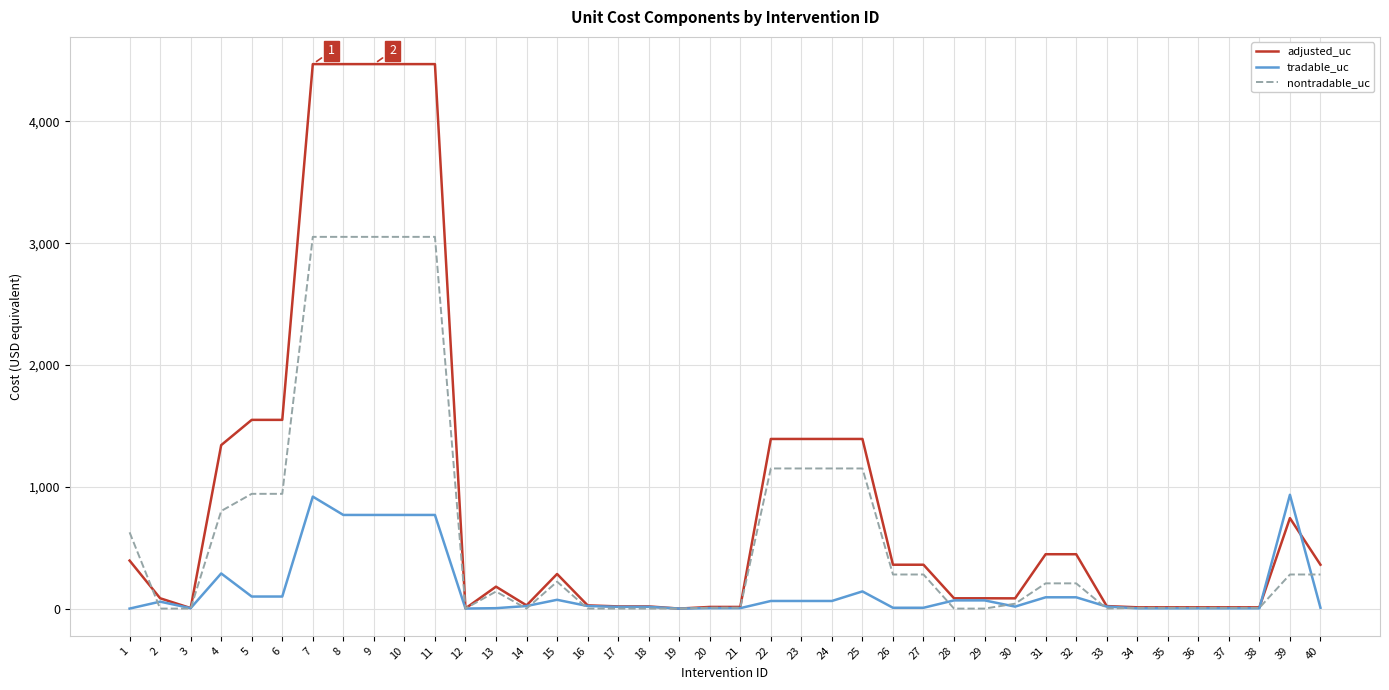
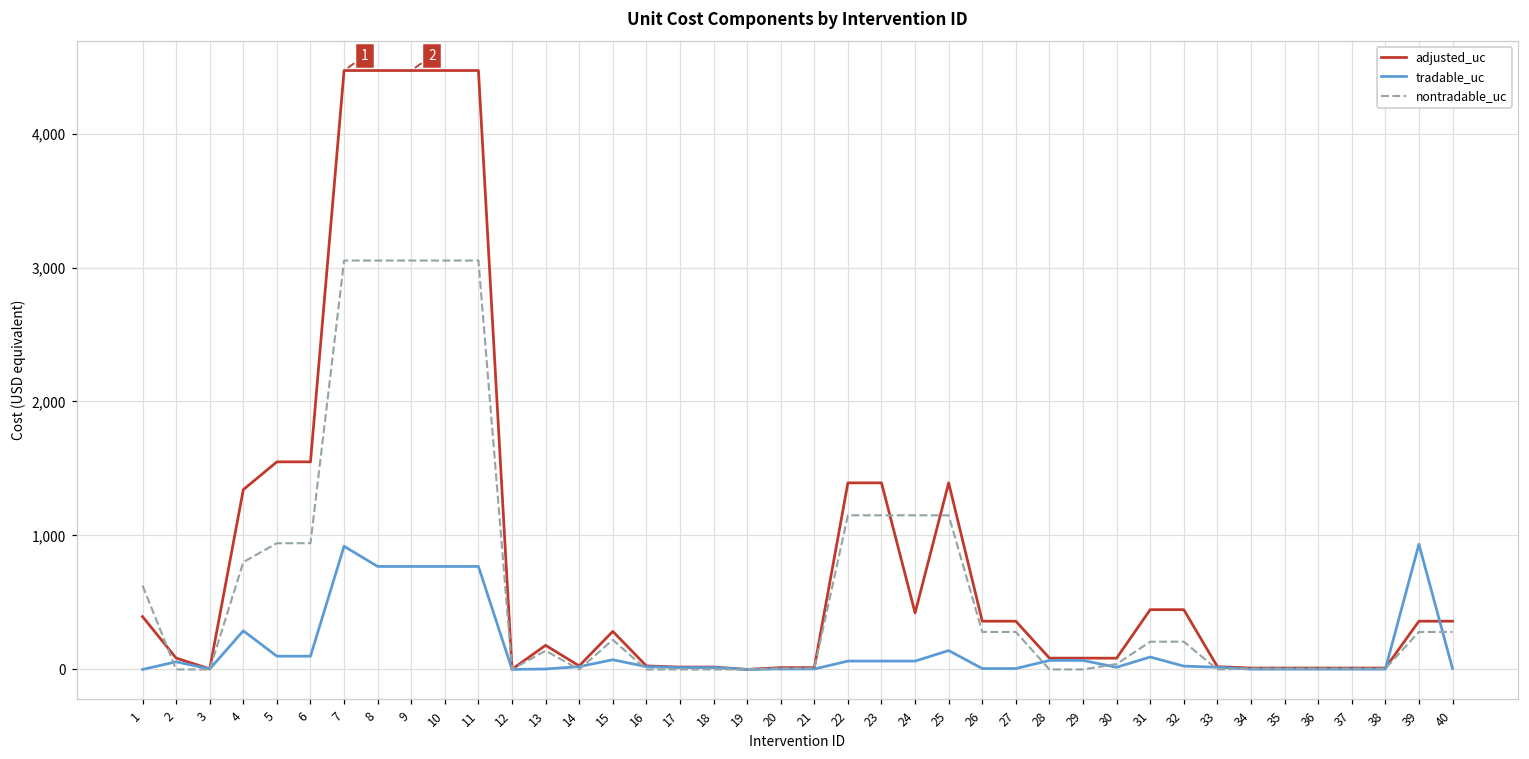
adjusted_uc, 24: 1,390 -> 420
tradable_uc, 32: 90 -> 20
adjusted_uc, 39: 740 -> 360
